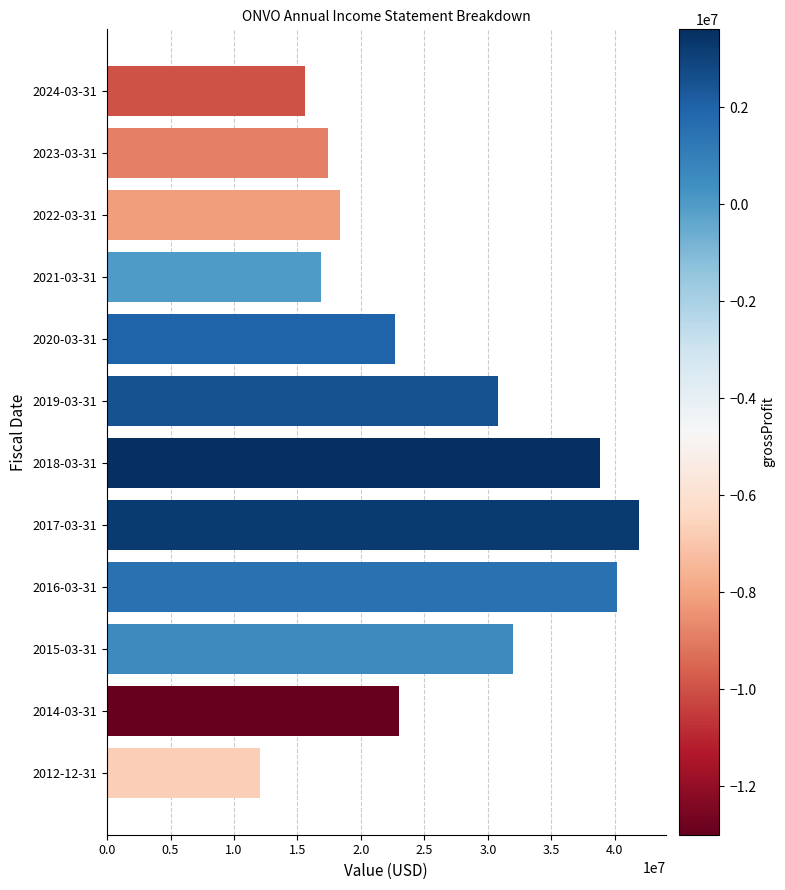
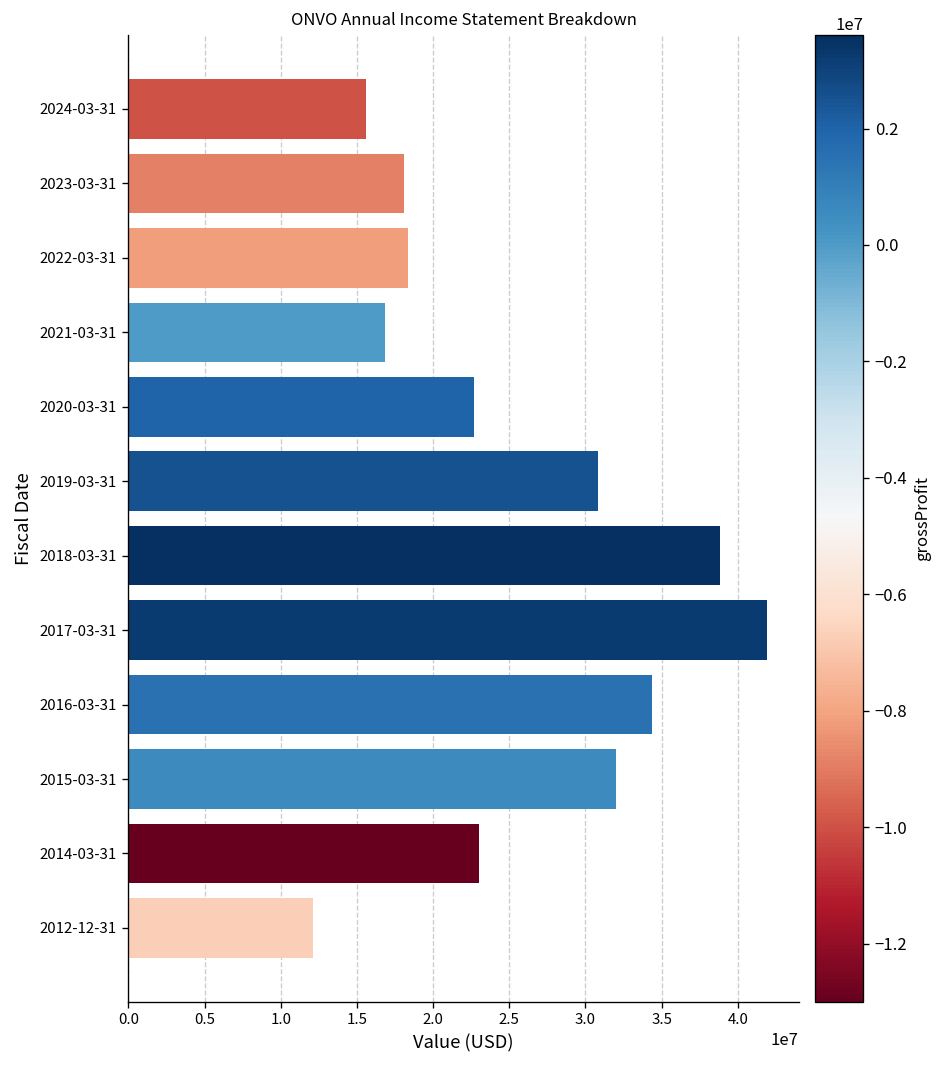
2023-03-31: 17400000 -> 18100000
2016-03-31: 40100000 -> 34400000
